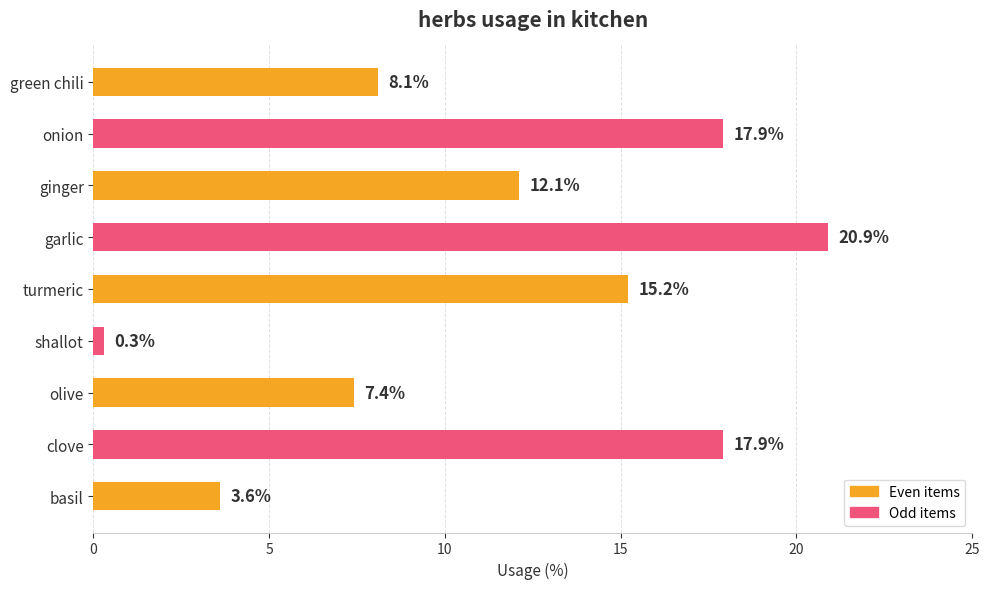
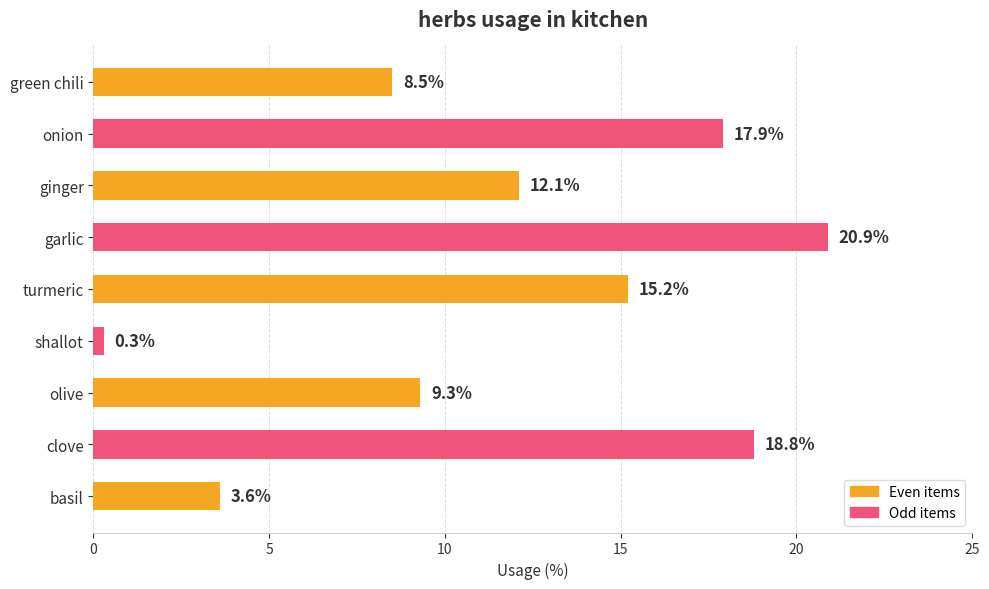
green chili: 8.1% -> 8.5%
olive: 7.4% -> 9.3%
clove: 17.9% -> 18.8%
